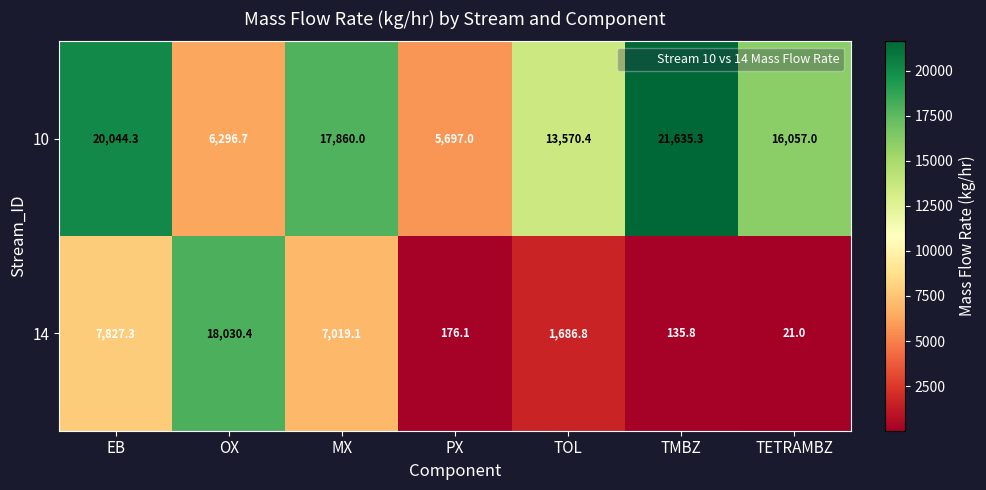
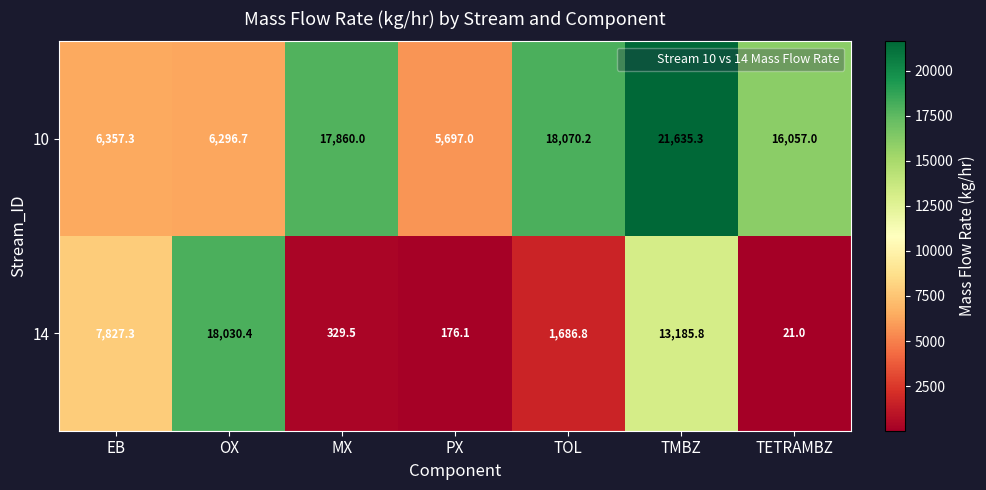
10, EB: 20,044.3 -> 6,357.3
10, TOL: 13,570.4 -> 18,070.2
14, MX: 7,019.1 -> 329.5
14, TMBZ: 135.8 -> 13,185.8
